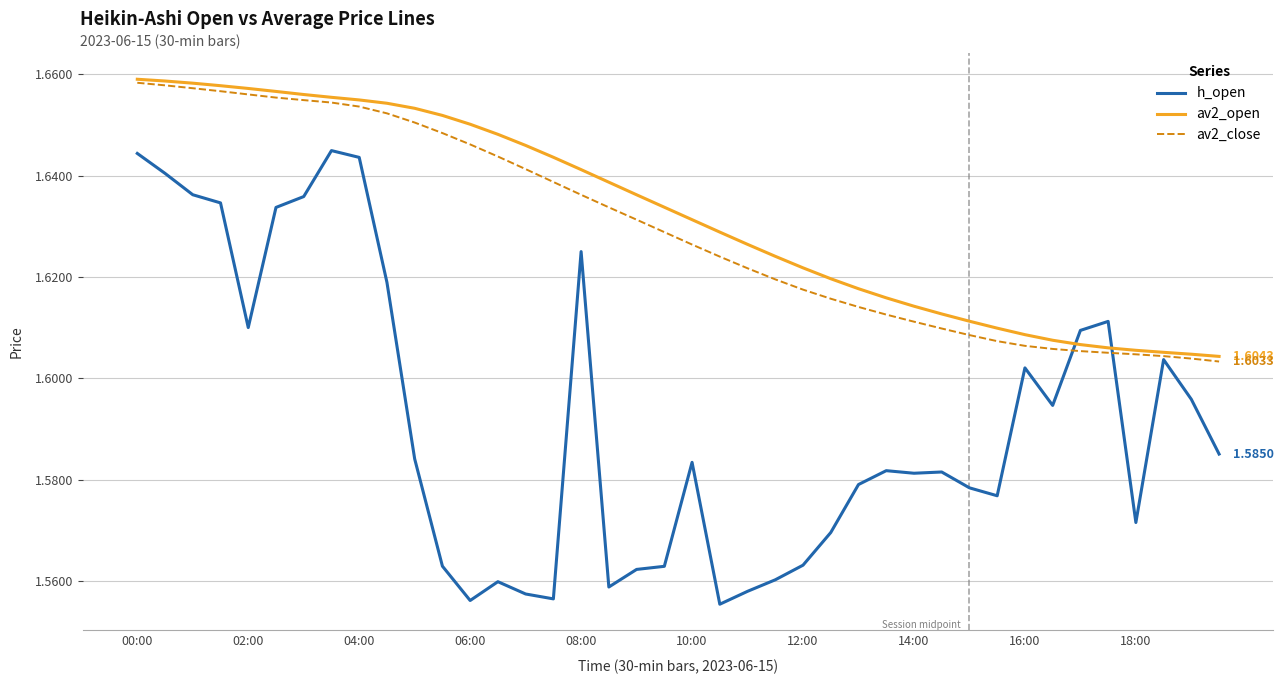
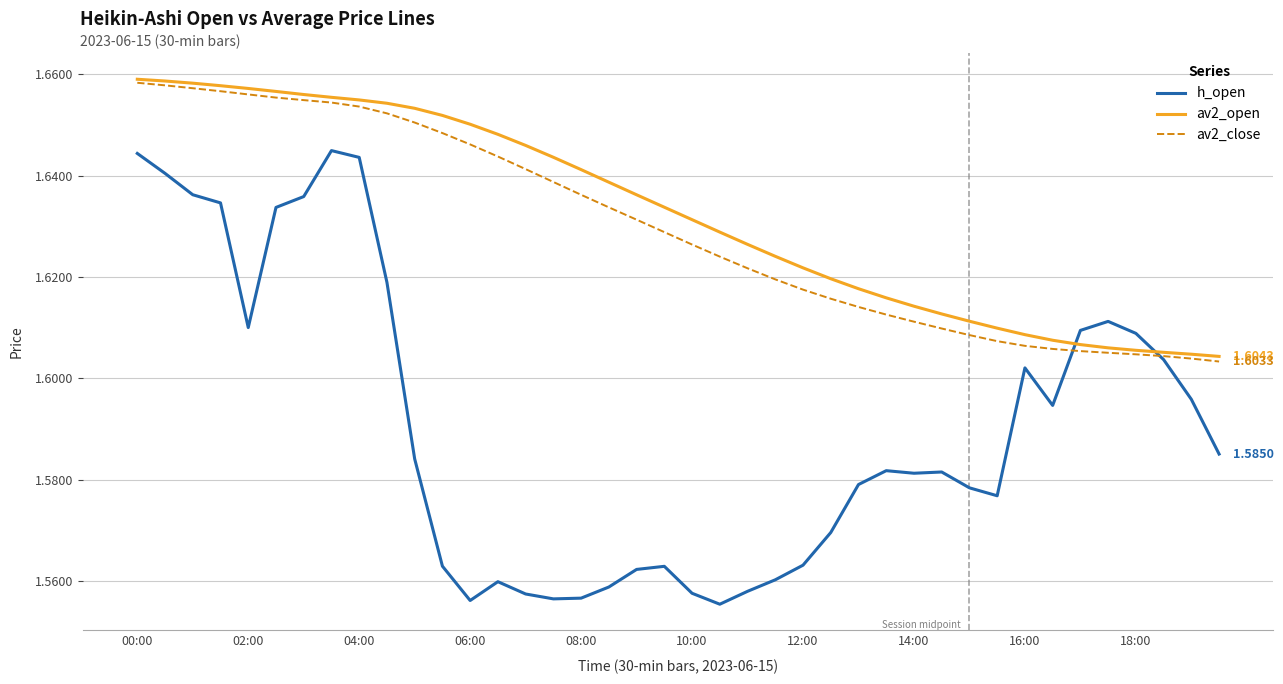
h_open, 08:00: 1.625 -> 1.557
h_open, 10:00: 1.583 -> 1.558
h_open, 18:00: 1.572 -> 1.609
